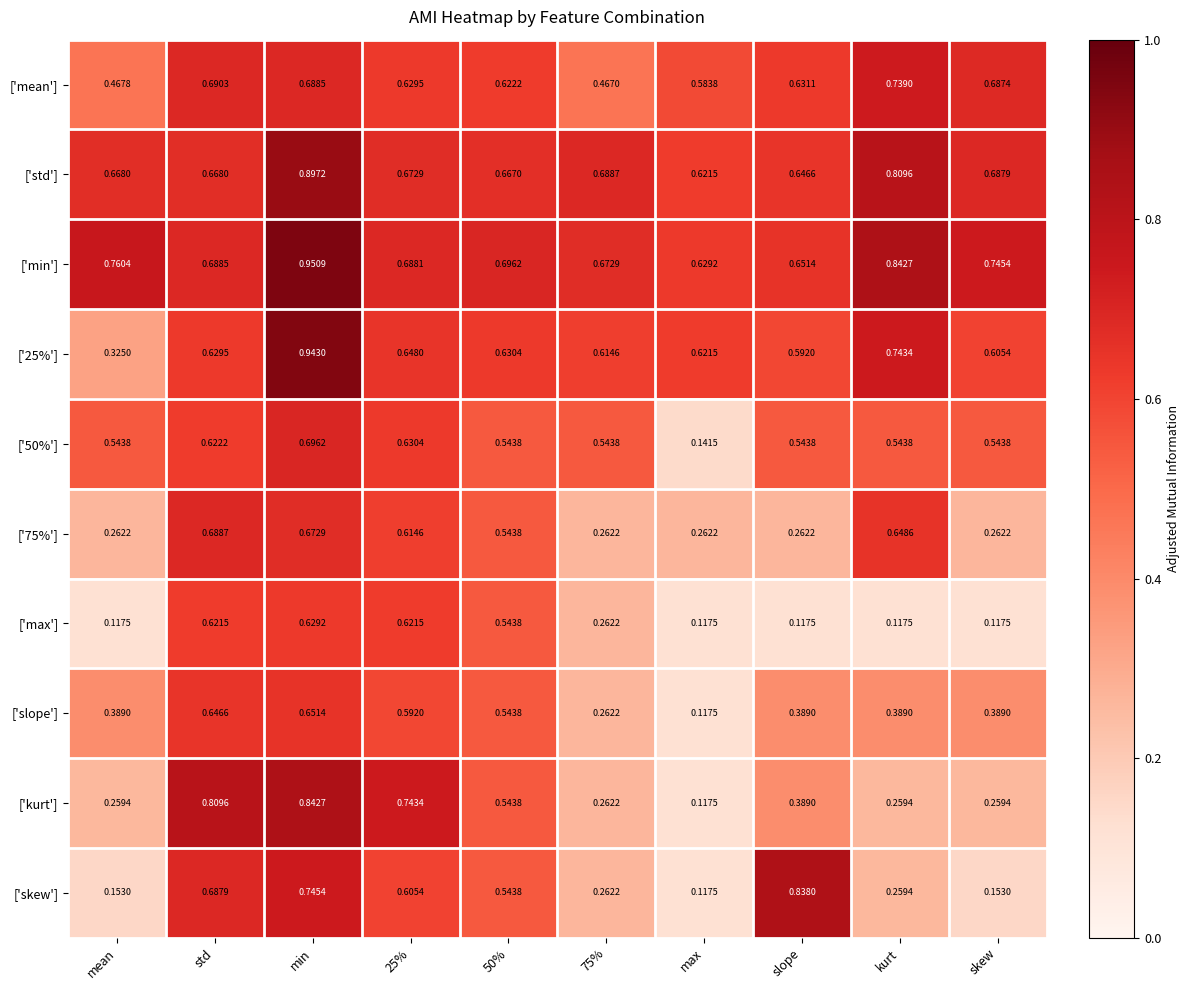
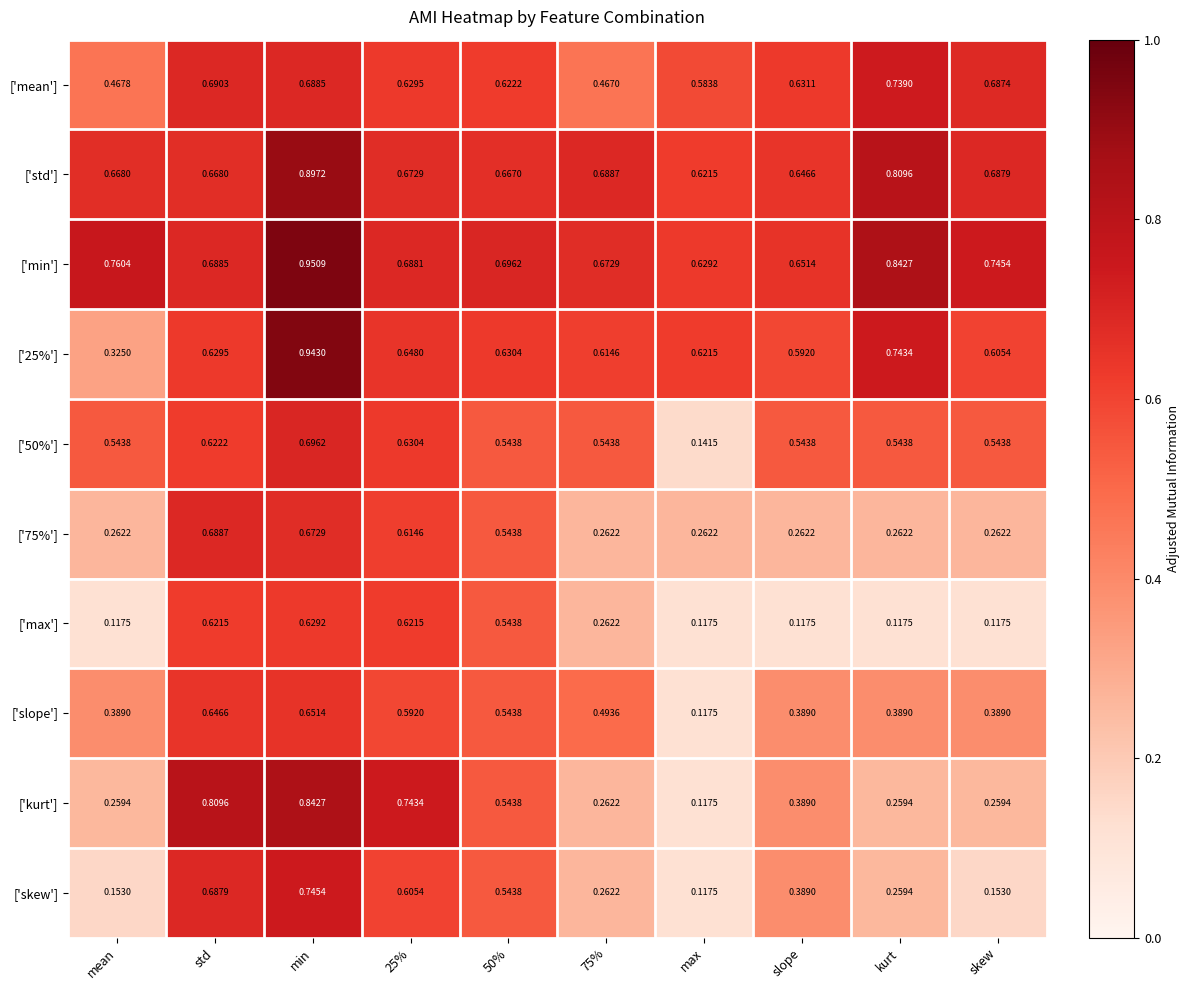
['75%'], kurt: 0.6486 -> 0.2622
['slope'], 75%: 0.2622 -> 0.4936
['skew'], slope: 0.8380 -> 0.3890
